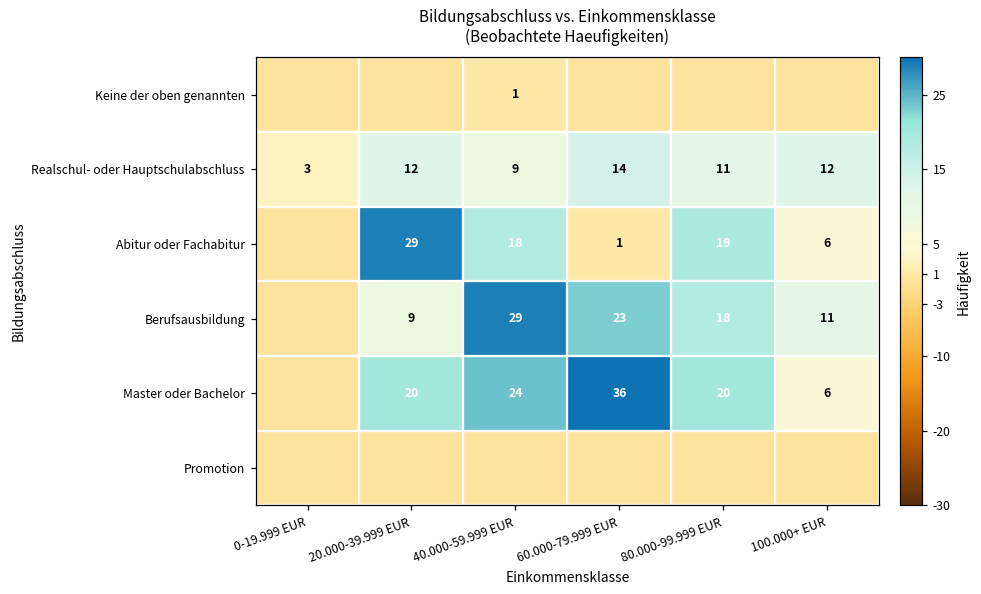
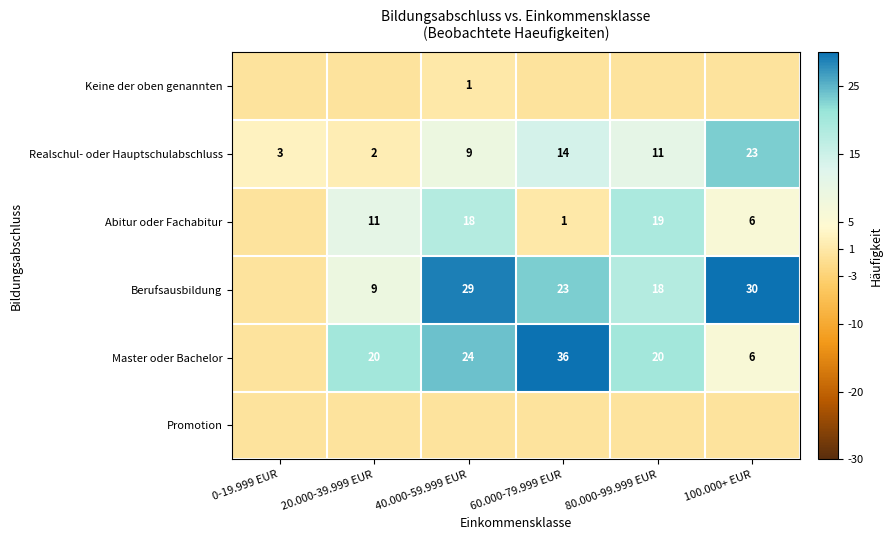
Realschul- oder Hauptschulabschluss, 20.000-39.999 EUR: 12 -> 2
Realschul- oder Hauptschulabschluss, 100.000+ EUR: 12 -> 23
Abitur oder Fachabitur, 20.000-39.999 EUR: 29 -> 11
Berufsausbildung, 100.000+ EUR: 11 -> 30
